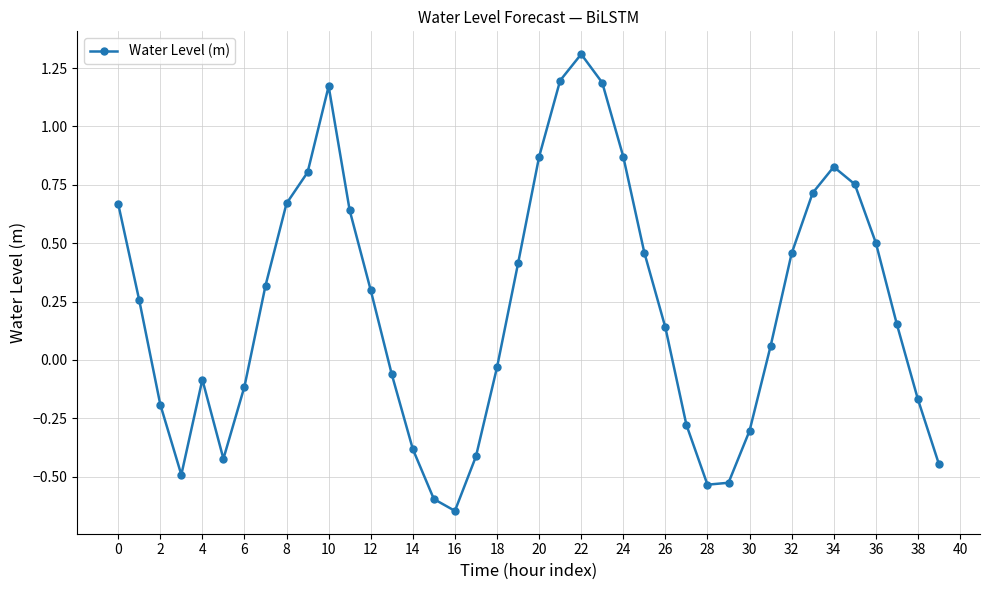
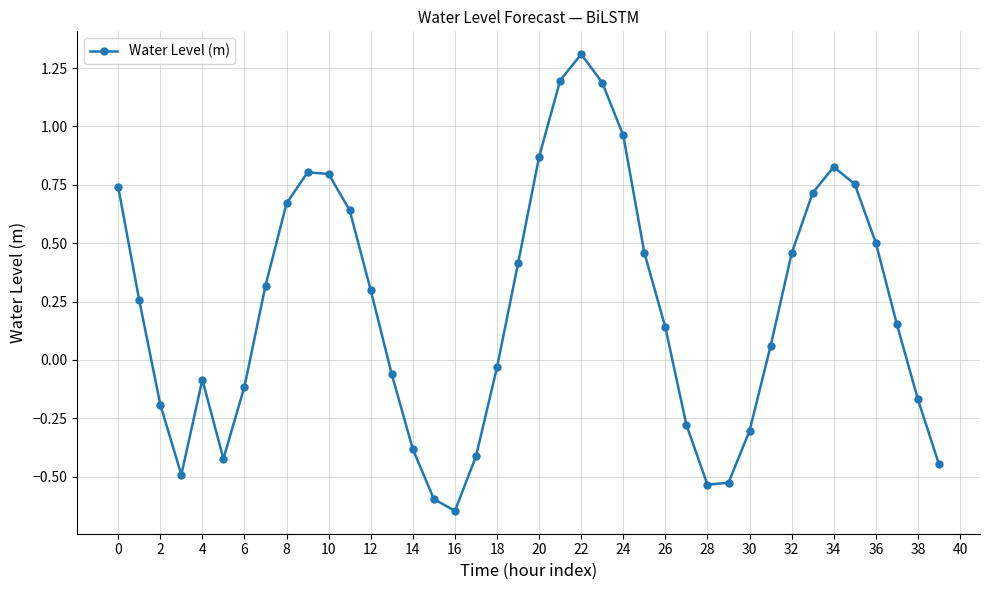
0: 0.67 -> 0.74
10: 1.17 -> 0.80
24: 0.87 -> 0.96
